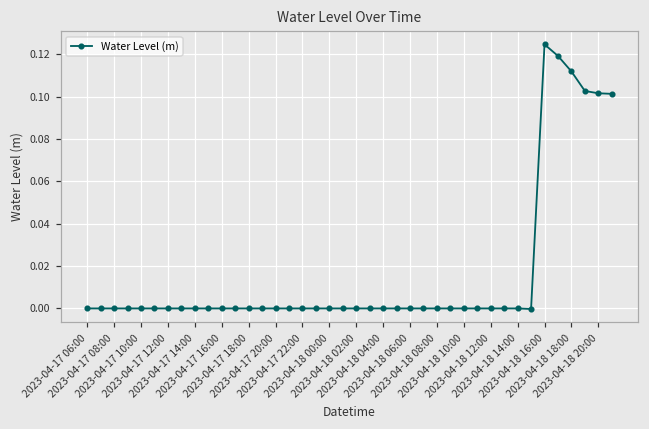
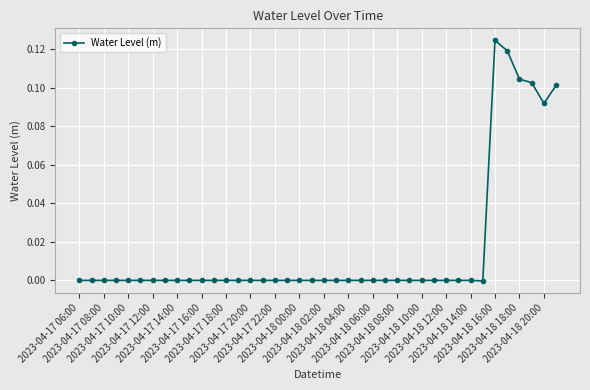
2023-04-18 18:00: 0.112 -> 0.105
2023-04-18 20:00: 0.102 -> 0.092
